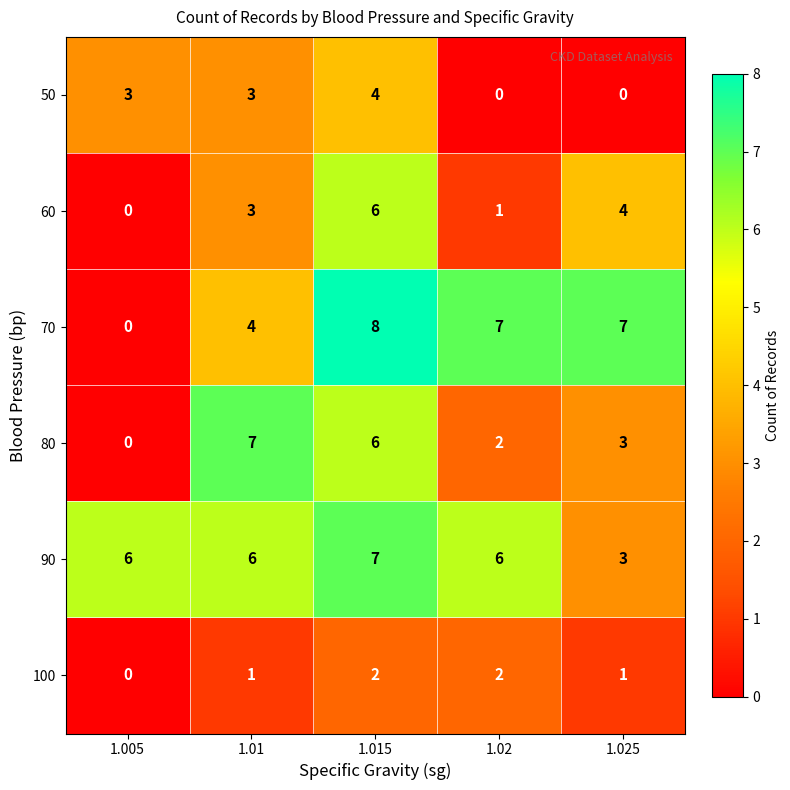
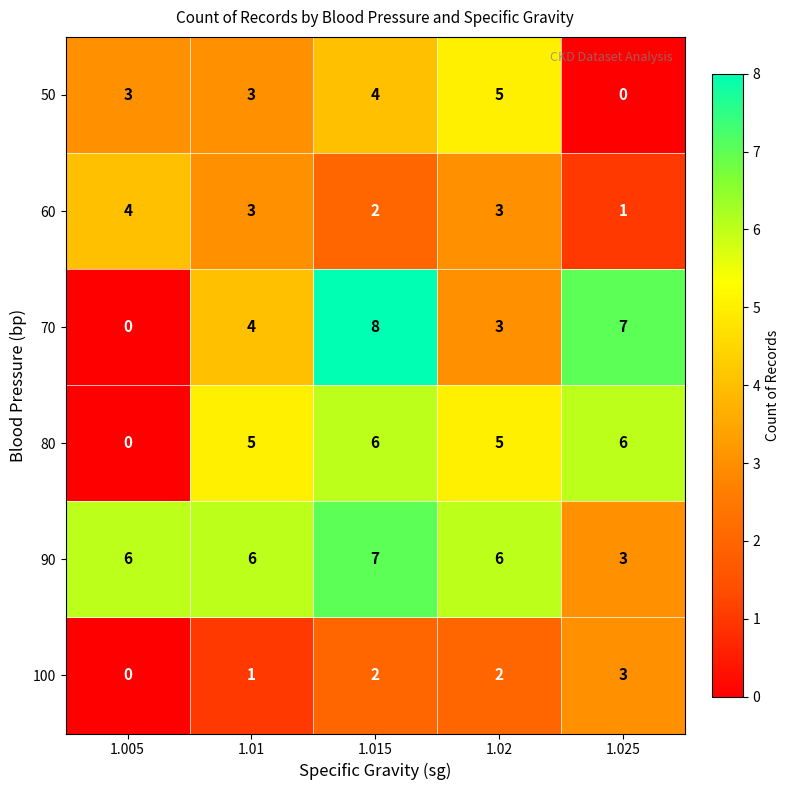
50, 1.02: 0 -> 5
60, 1.005: 0 -> 4
60, 1.015: 6 -> 2
60, 1.02: 1 -> 3
60, 1.025: 4 -> 1
70, 1.02: 7 -> 3
80, 1.01: 7 -> 5
80, 1.02: 2 -> 5
80, 1.025: 3 -> 6
100, 1.025: 1 -> 3
